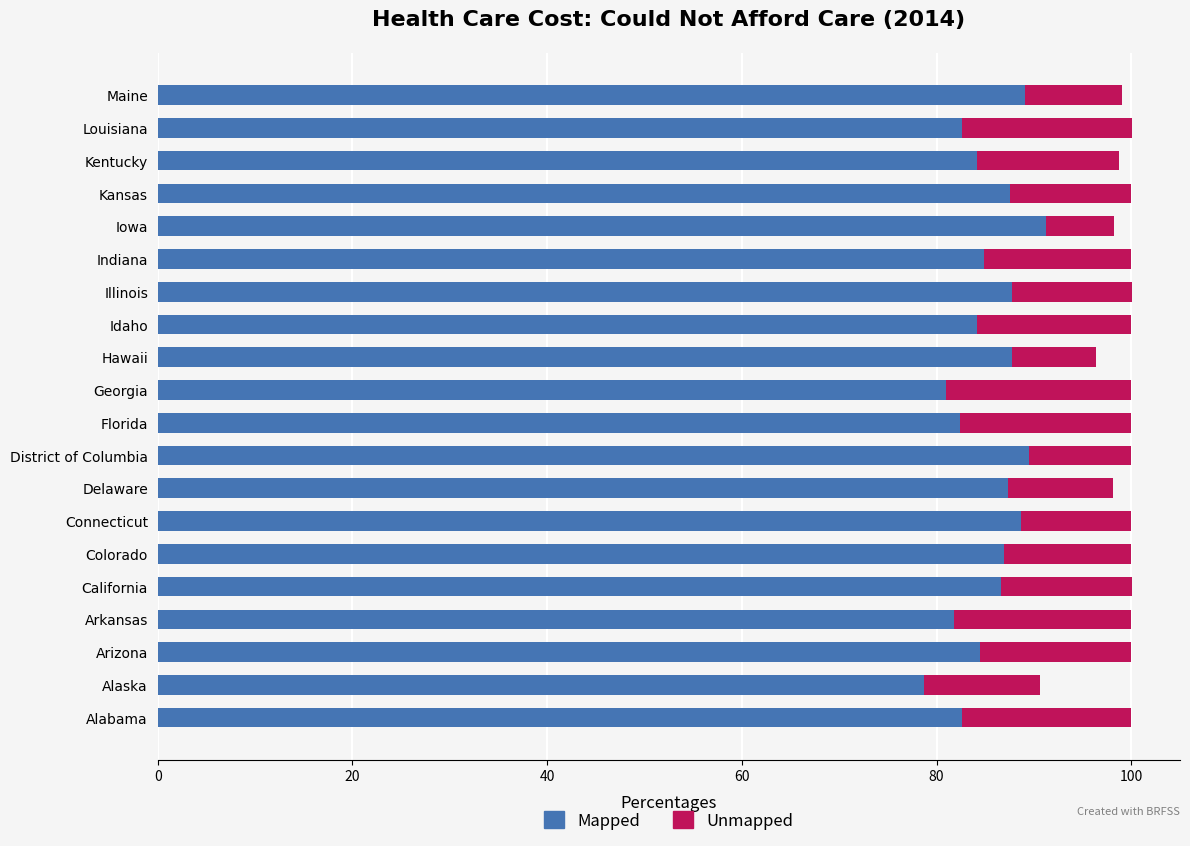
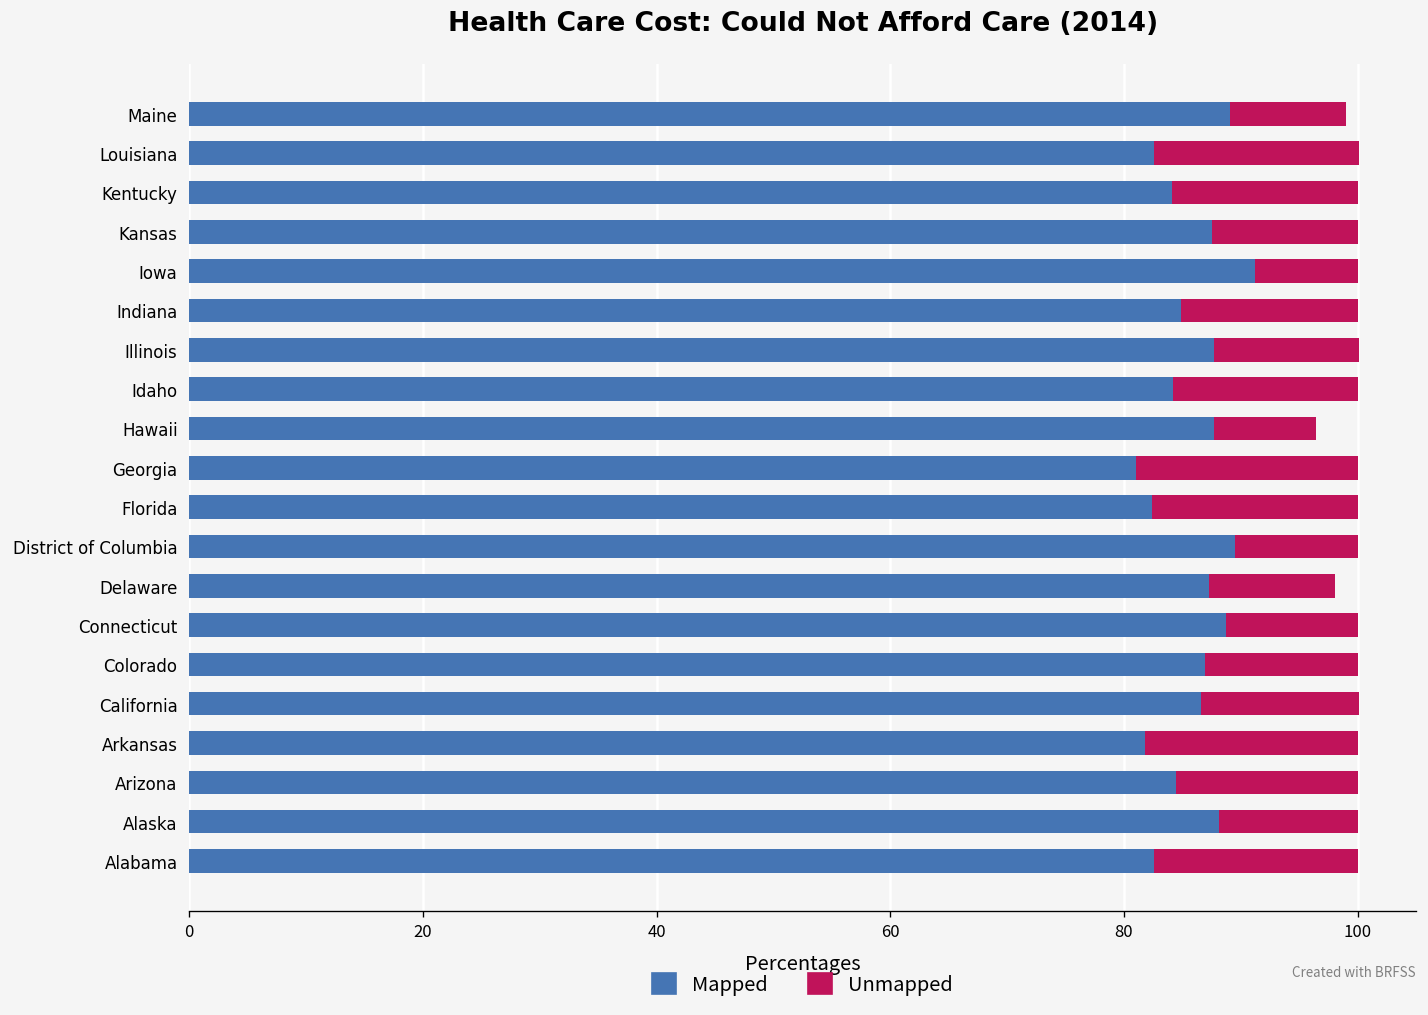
Unmapped, Kentucky: 15 -> 16
Unmapped, Iowa: 7 -> 9
Mapped, Alaska: 79 -> 88
